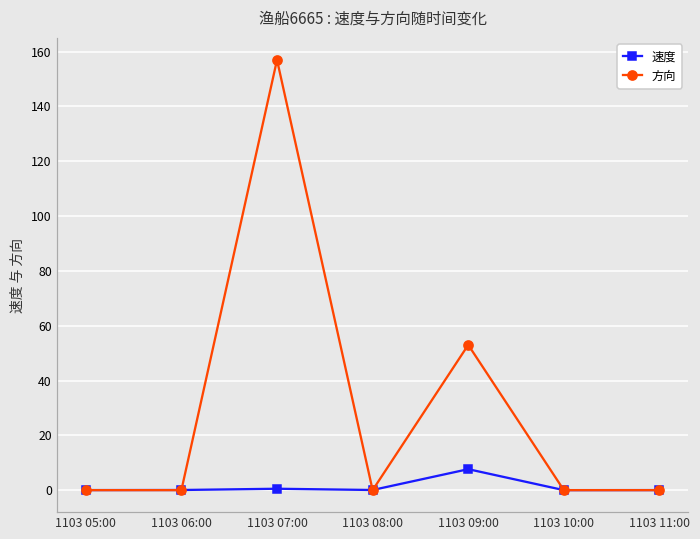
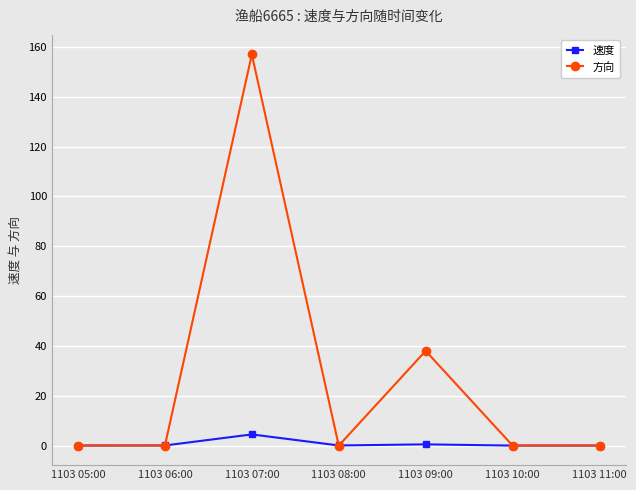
速度, 1103 07:00: 1 -> 4
速度, 1103 09:00: 8 -> 0
方向, 1103 09:00: 53 -> 38
